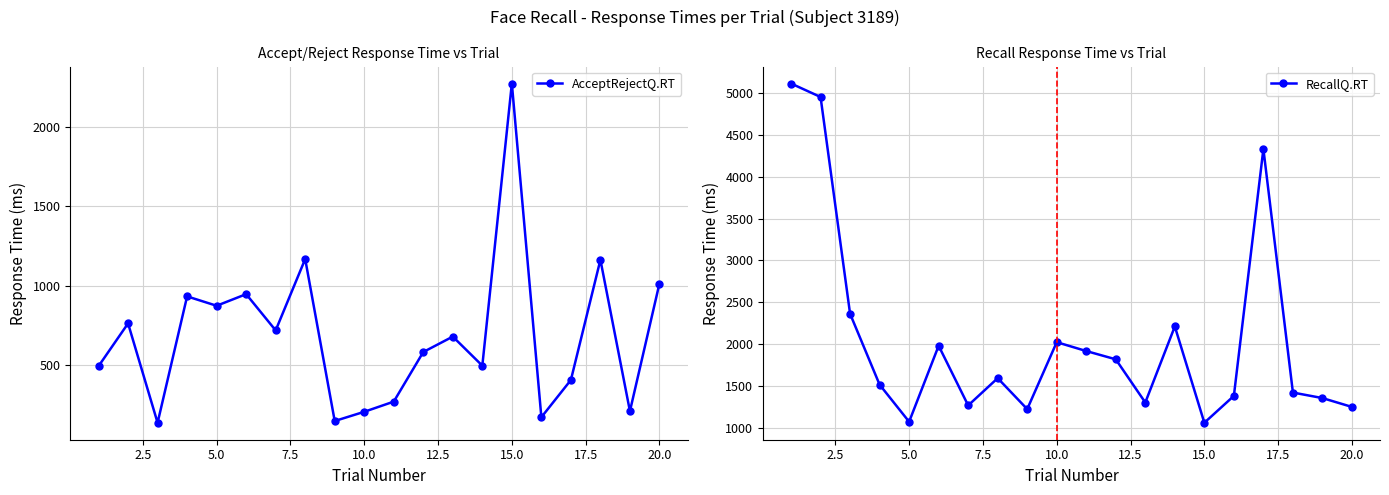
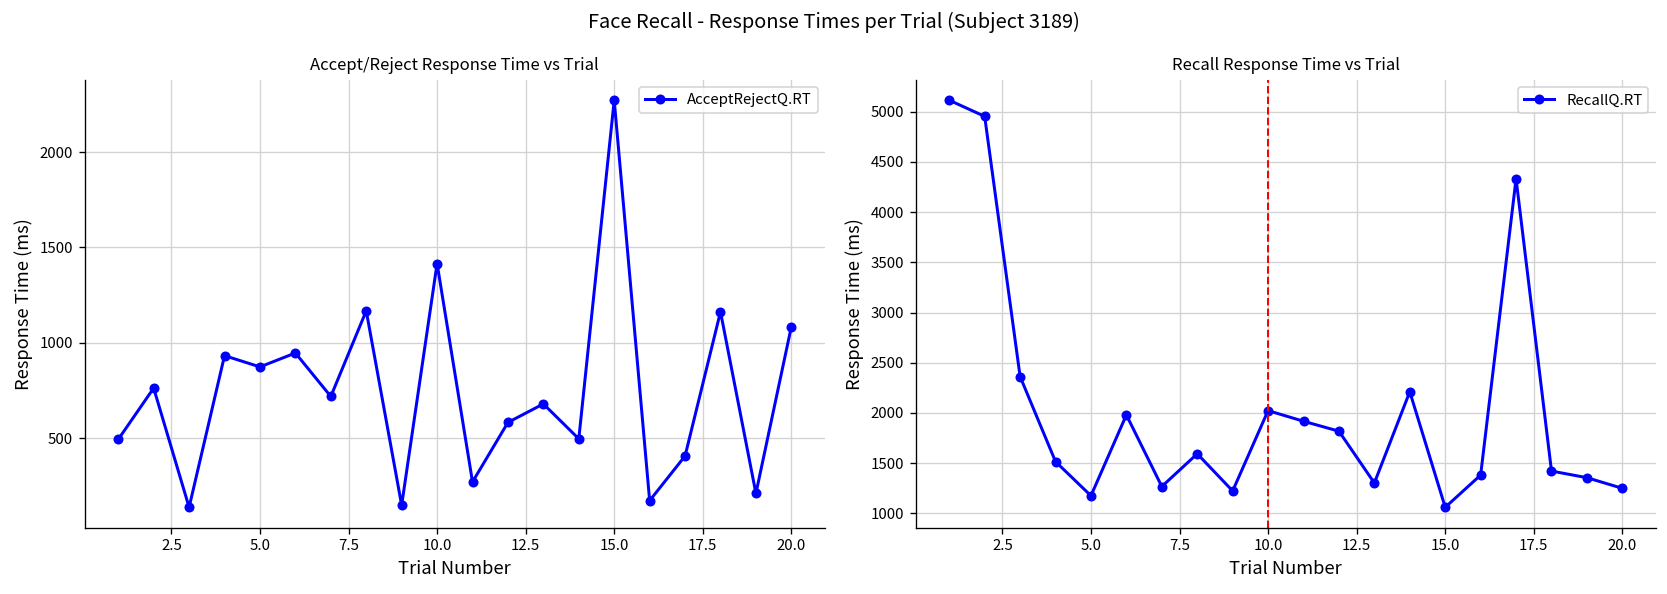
Accept/Reject Response Time vs Trial, 10.0: 210 -> 1420
Accept/Reject Response Time vs Trial, 20.0: 1010 -> 1090
Recall Response Time vs Trial, 5.0: 1100 -> 1200
